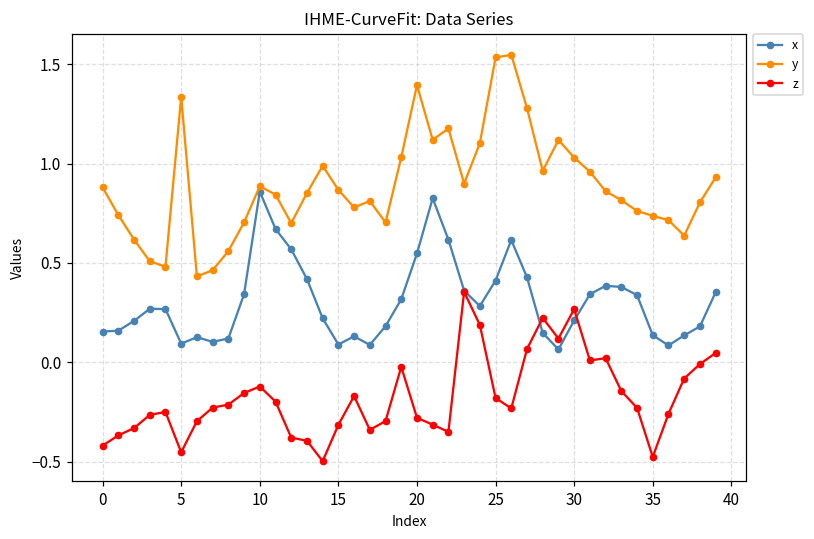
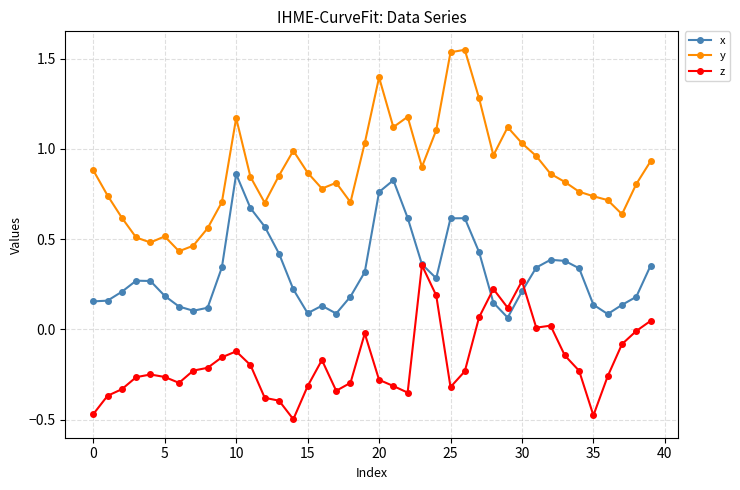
z, 0: -0.42 -> -0.47
x, 5: 0.09 -> 0.19
y, 5: 1.34 -> 0.51
z, 5: -0.45 -> -0.26
y, 10: 0.89 -> 1.17
x, 20: 0.55 -> 0.76
x, 25: 0.41 -> 0.61
z, 25: -0.18 -> -0.32
